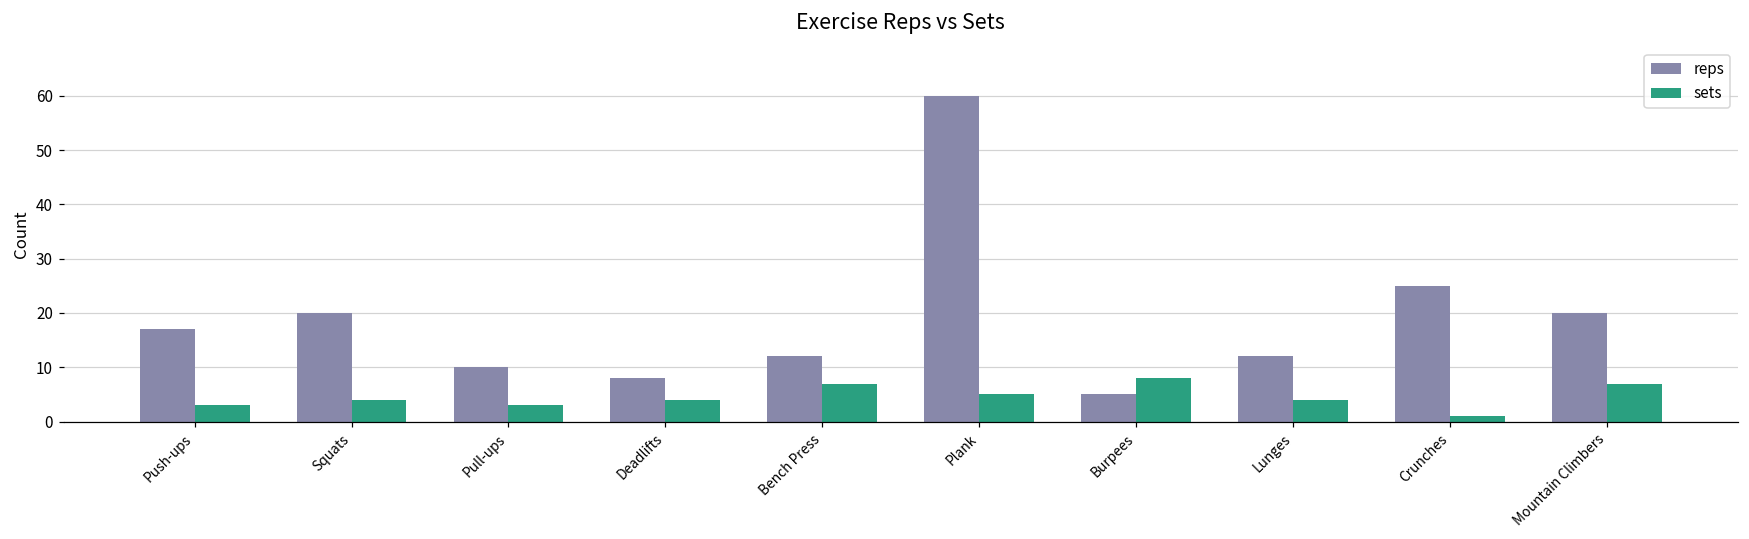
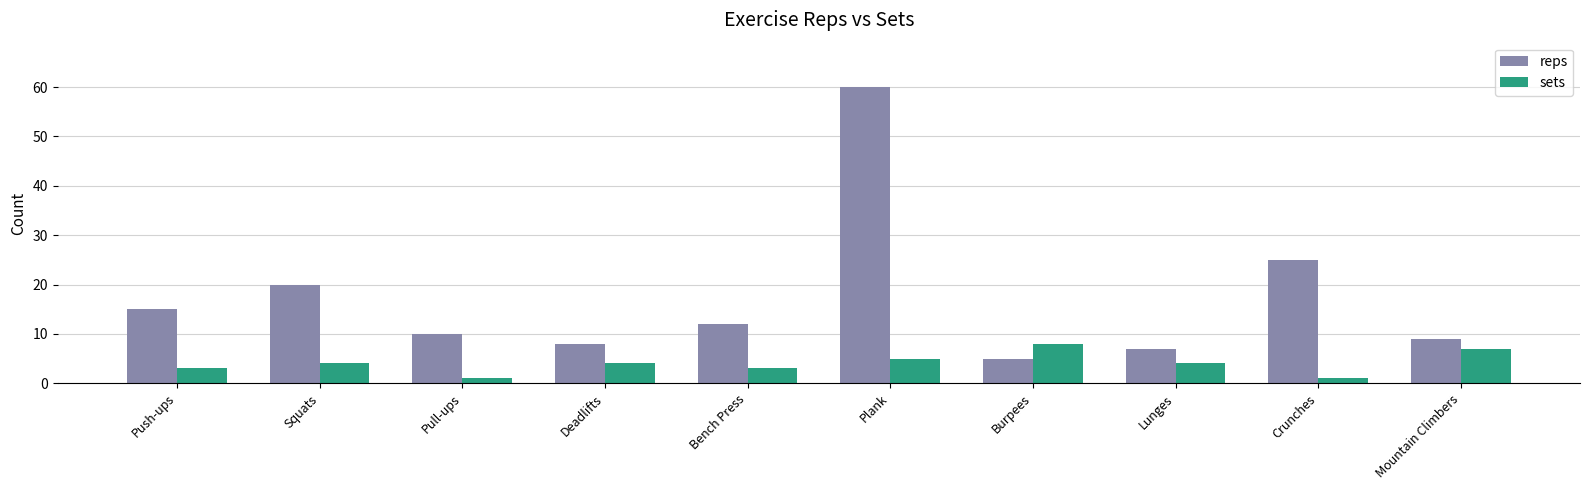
reps, Push-ups: 17 -> 15
sets, Pull-ups: 3 -> 1
sets, Bench Press: 7 -> 3
reps, Lunges: 12 -> 7
reps, Mountain Climbers: 20 -> 9
